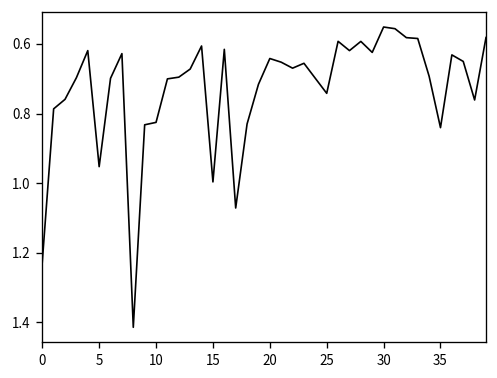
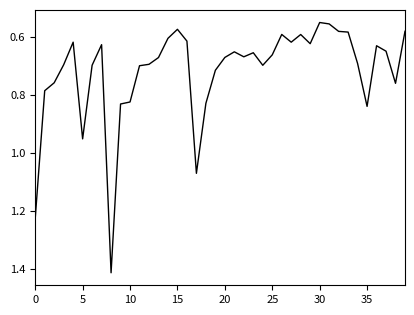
15: 1.00 -> 0.57
20: 0.64 -> 0.67
25: 0.74 -> 0.66
